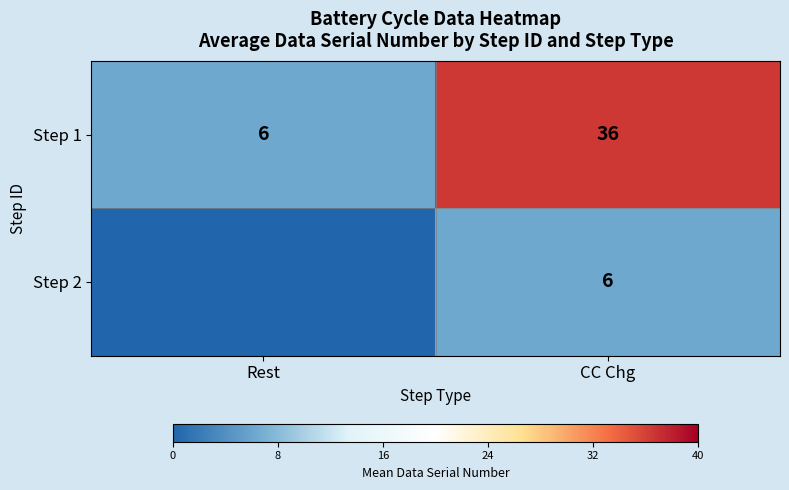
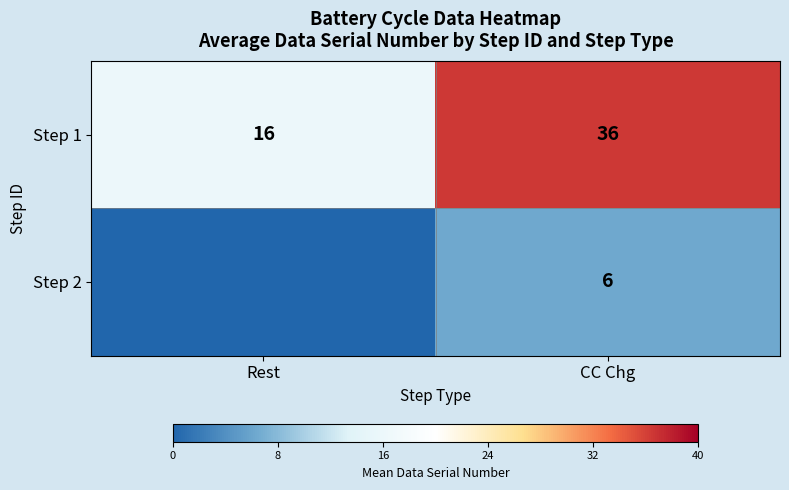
Step 1, Rest: 6 -> 16
